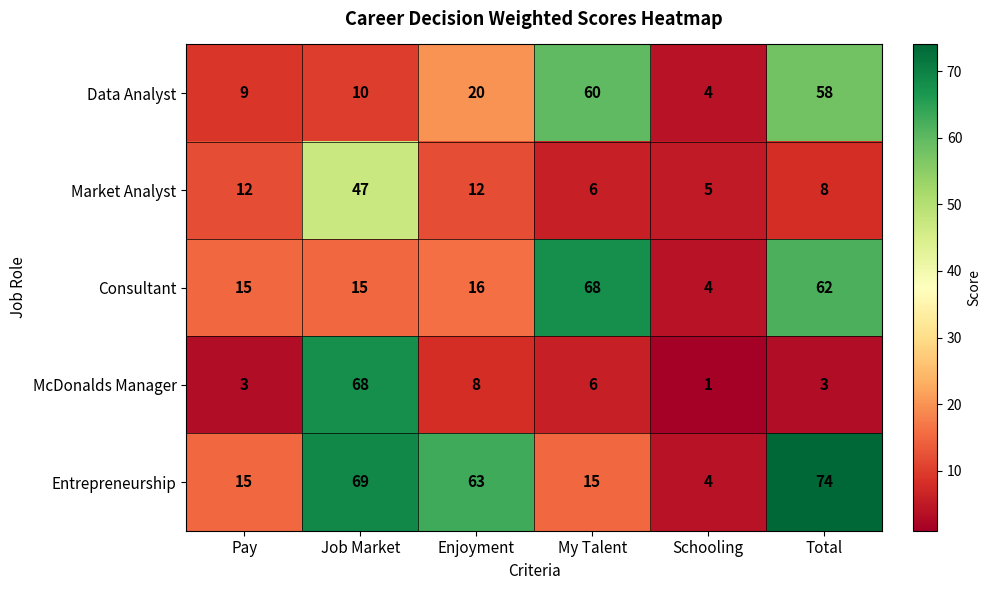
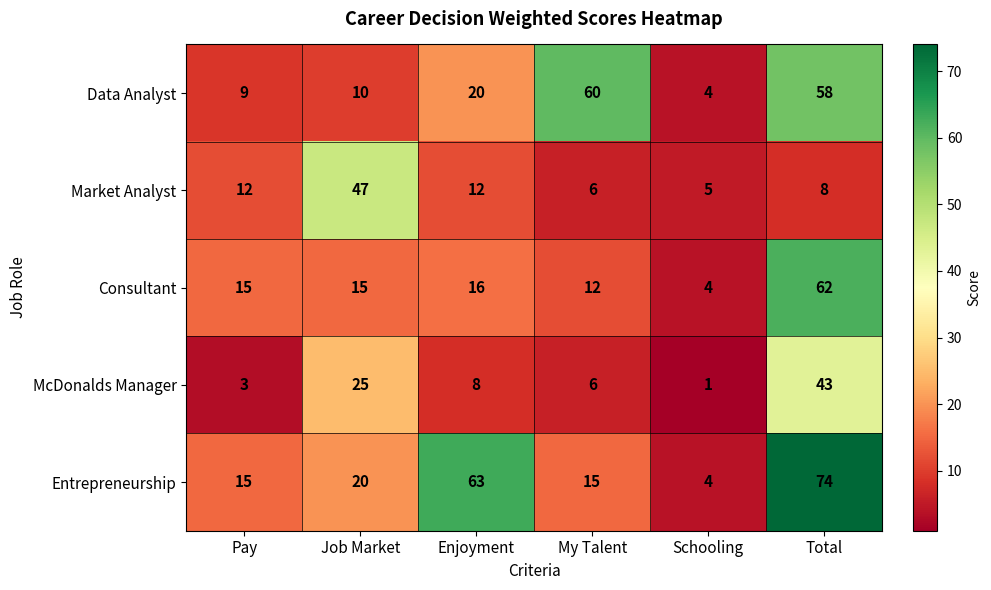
Consultant, My Talent: 68 -> 12
McDonalds Manager, Job Market: 68 -> 25
McDonalds Manager, Total: 3 -> 43
Entrepreneurship, Job Market: 69 -> 20
